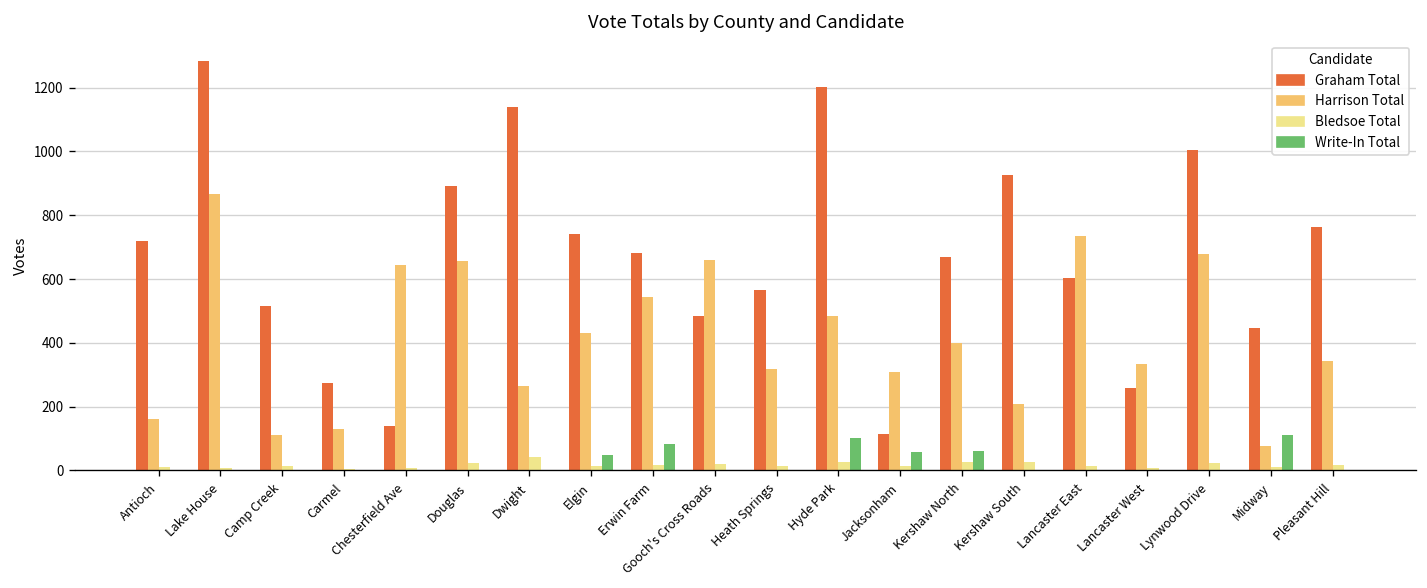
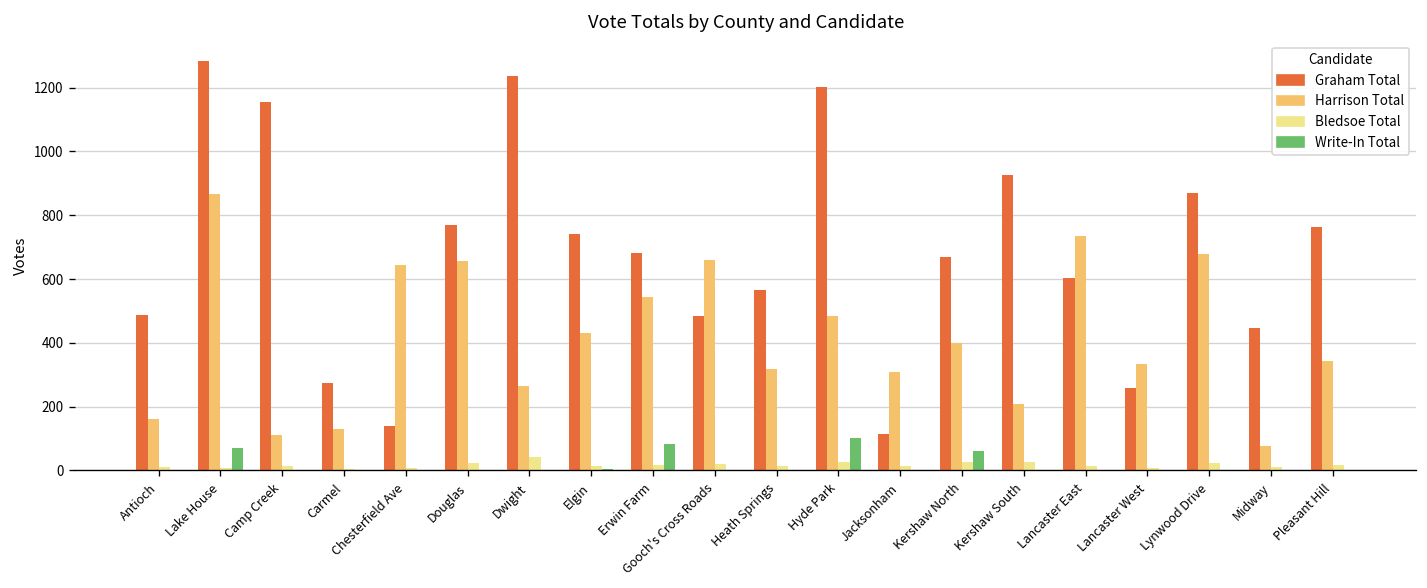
Graham Total, Antioch: 720 -> 490
Write-In Total, Lake House: 0 -> 70
Graham Total, Camp Creek: 510 -> 1160
Graham Total, Douglas: 890 -> 770
Graham Total, Dwight: 1140 -> 1240
Write-In Total, Elgin: 50 -> 0
Write-In Total, Jacksonham: 60 -> 0
Graham Total, Lynwood Drive: 1000 -> 870
Write-In Total, Midway: 110 -> 0
